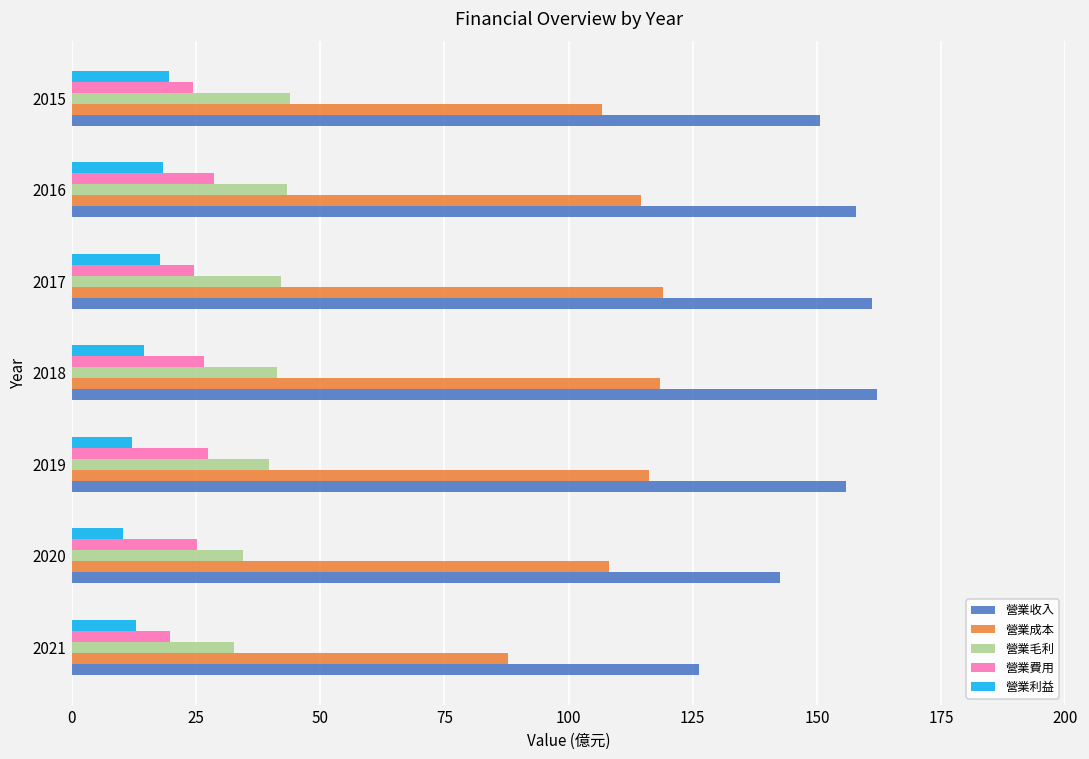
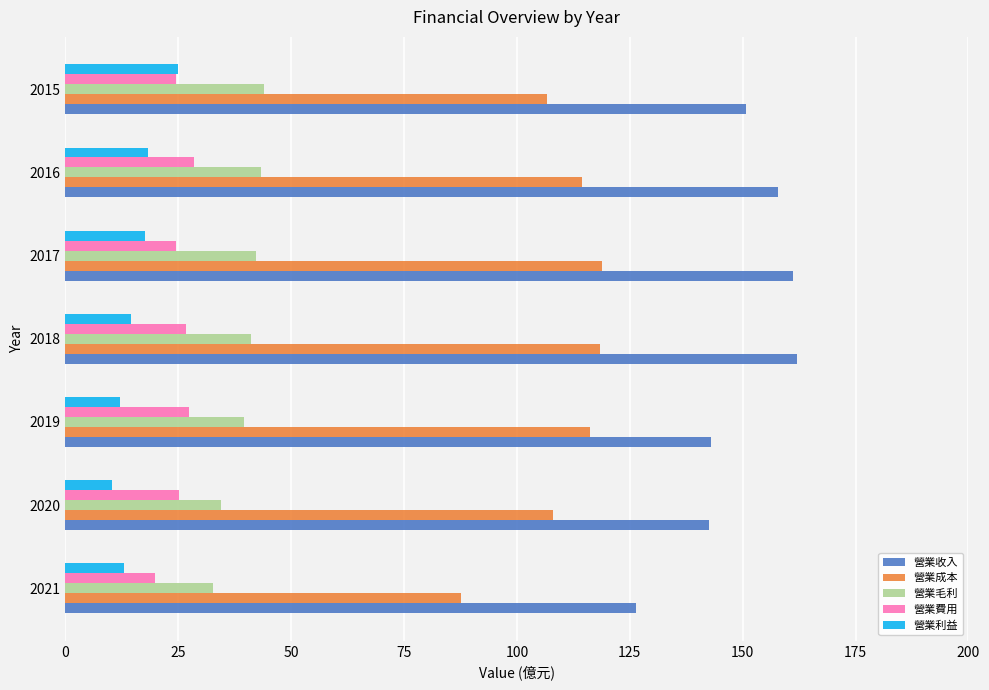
營業利益, 2015: 20 -> 25
營業收入, 2019: 156 -> 143
